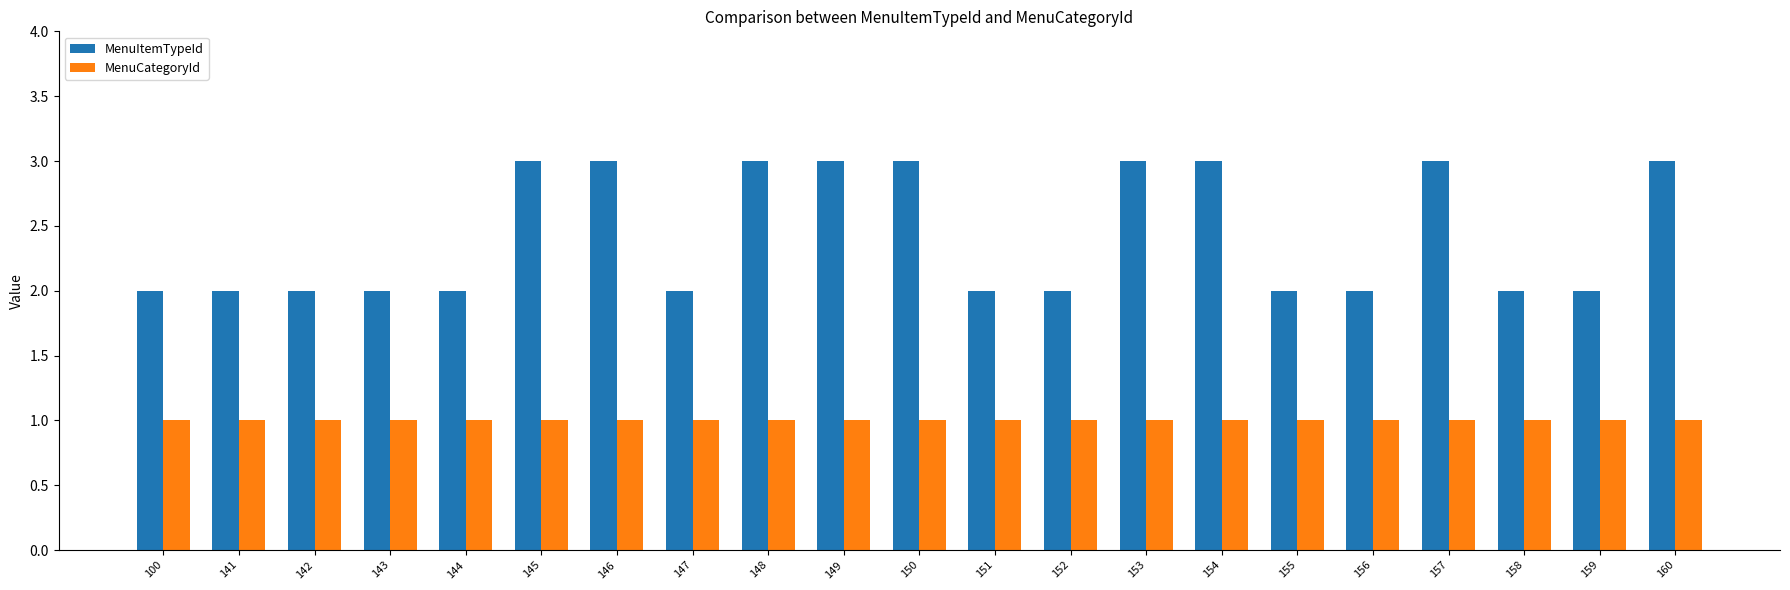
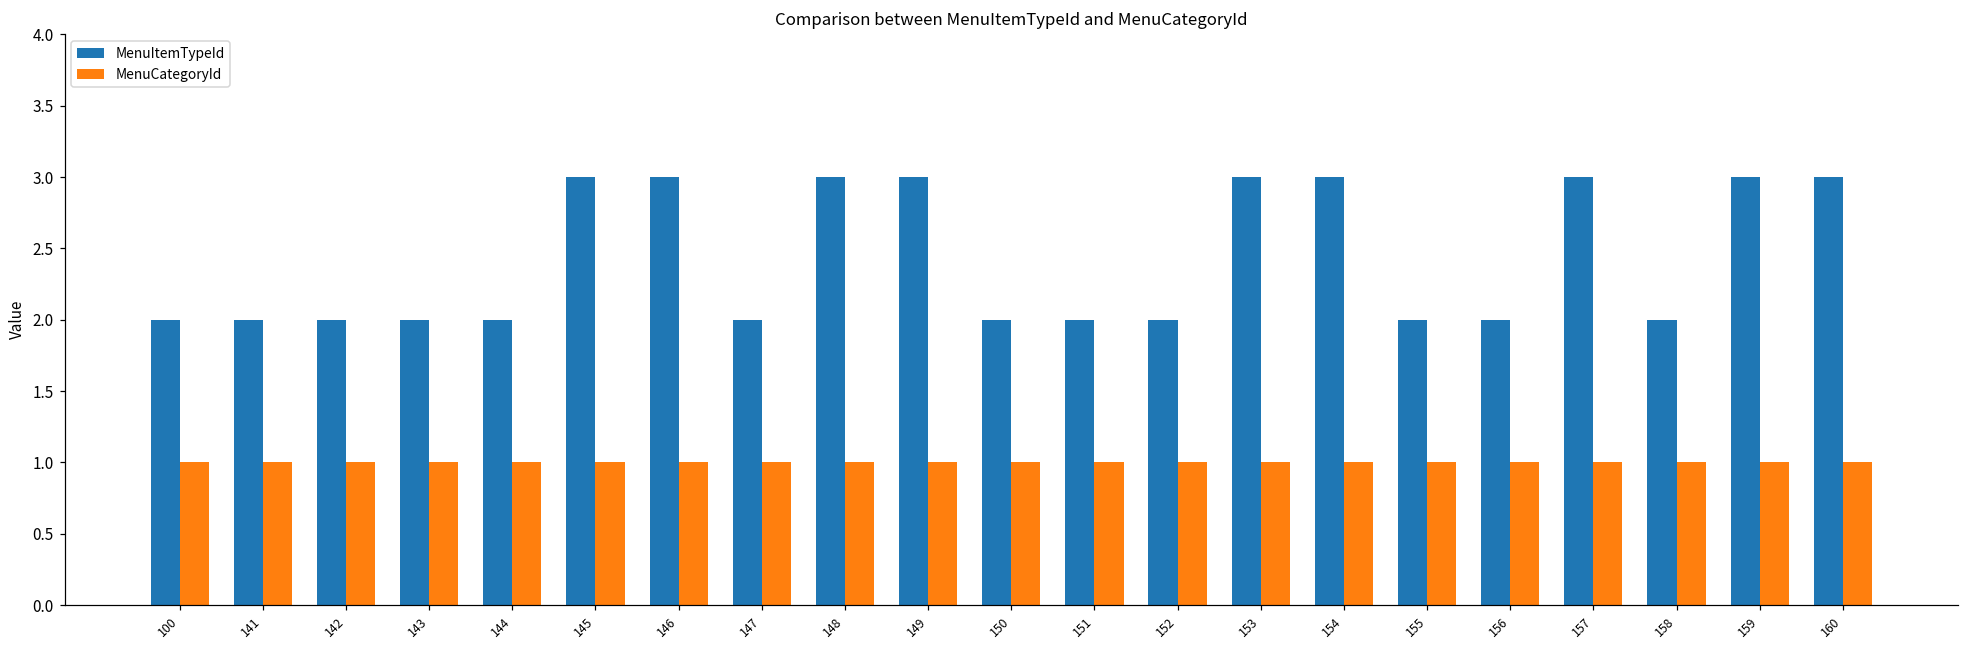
MenuItemTypeId, 150: 3 -> 2
MenuItemTypeId, 159: 2 -> 3
